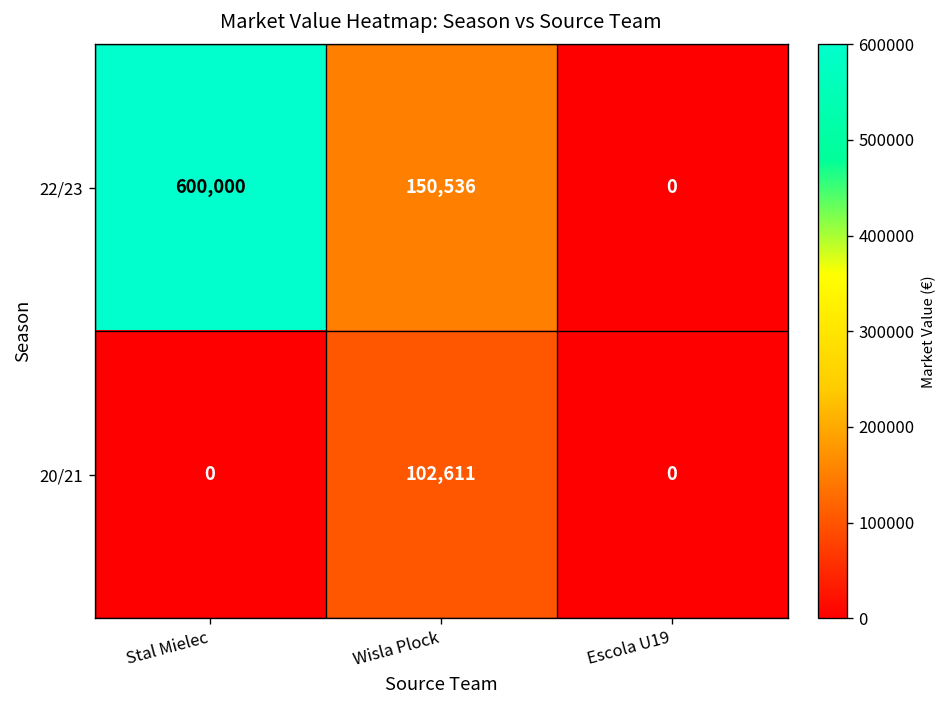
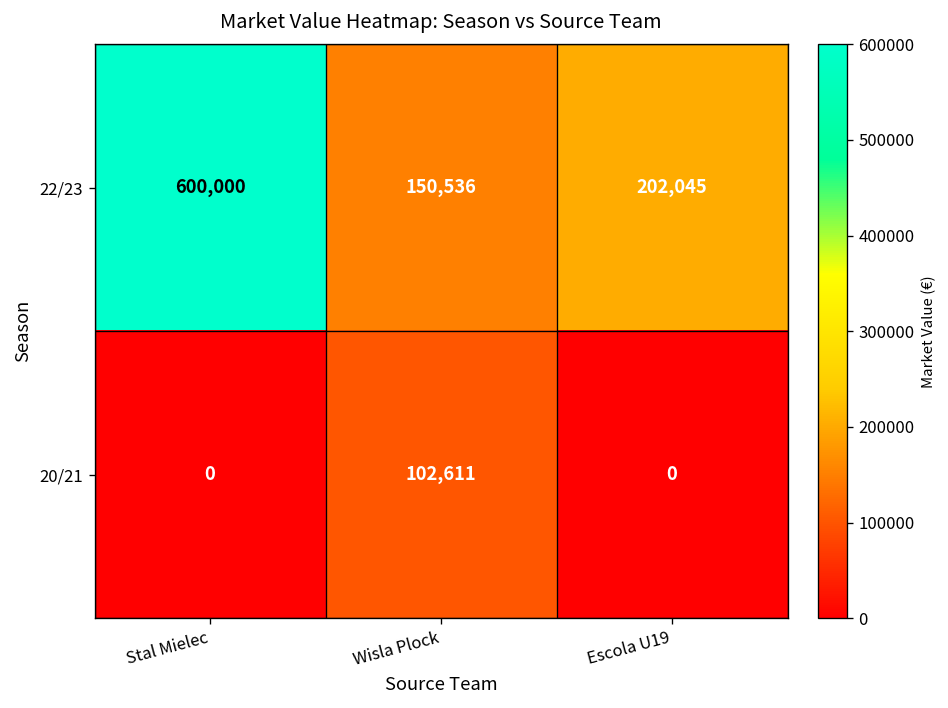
22/23, Escola U19: 0 -> 202,045
